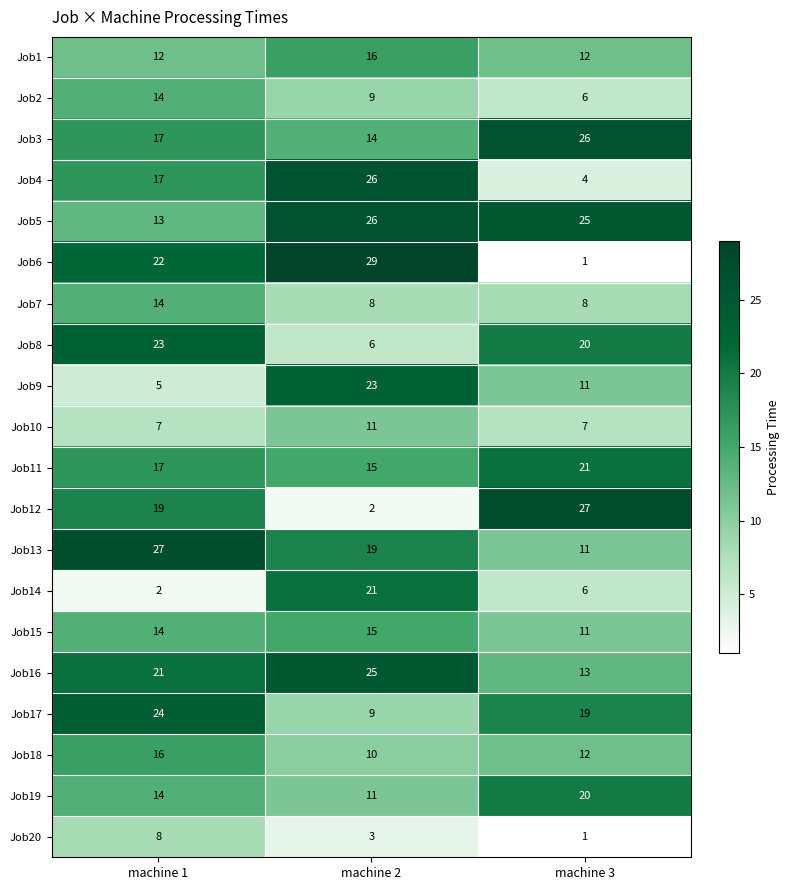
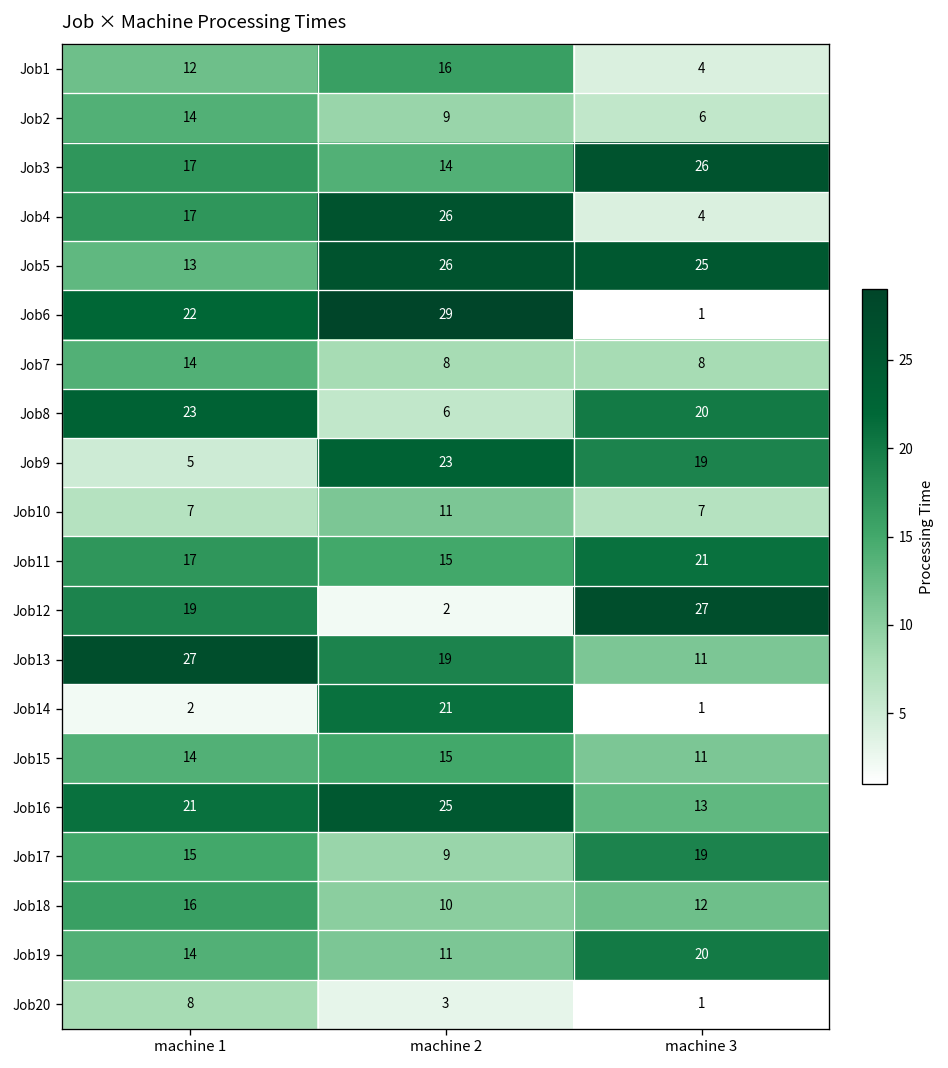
Job1, machine 3: 12 -> 4
Job9, machine 3: 11 -> 19
Job14, machine 3: 6 -> 1
Job17, machine 1: 24 -> 15
